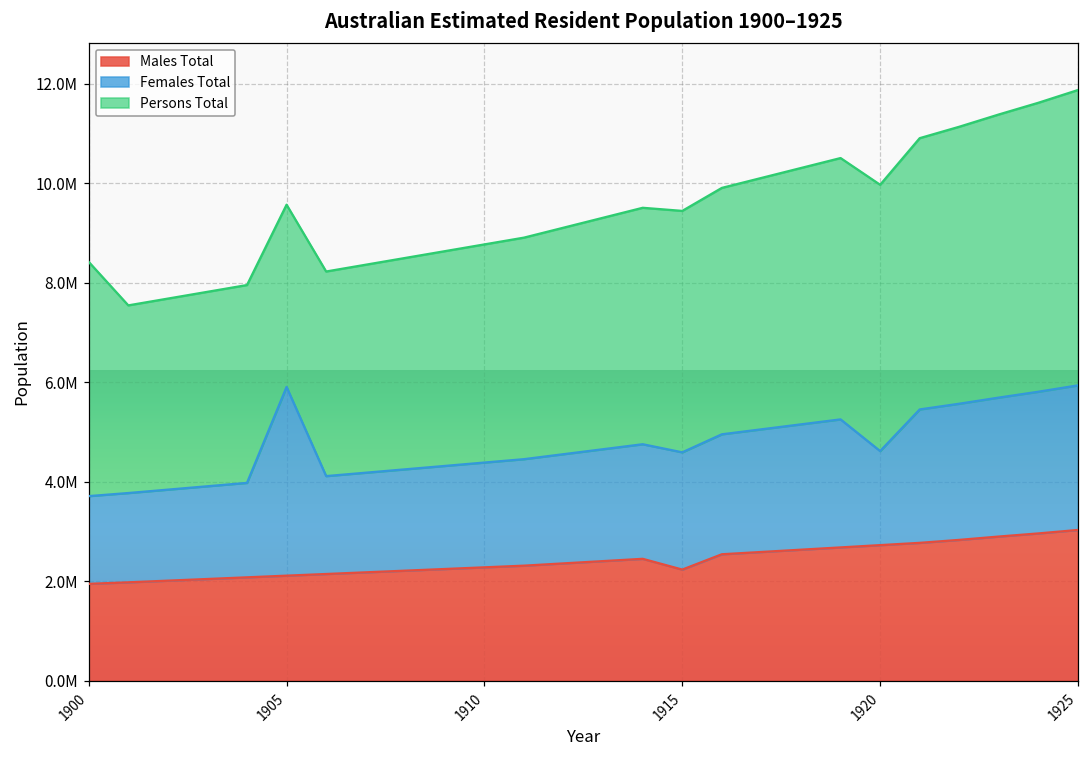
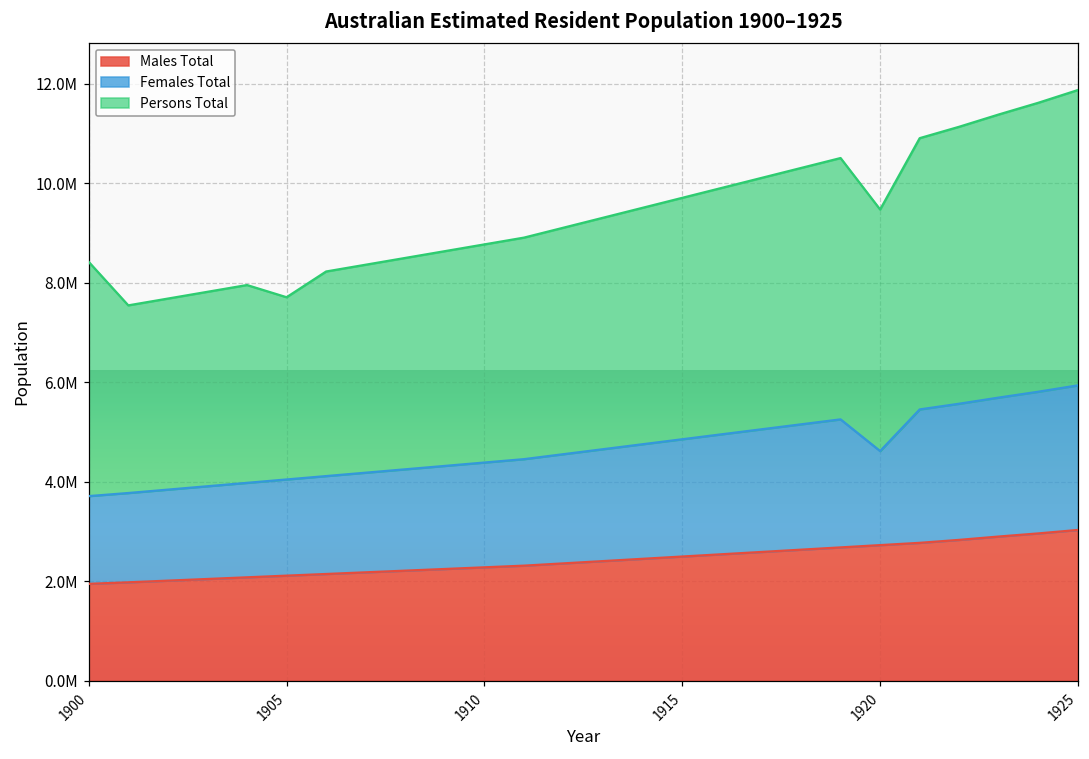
Females Total, 1905: 3800000 -> 1900000
Males Total, 1915: 2200000 -> 2500000
Persons Total, 1920: 5400000 -> 4900000
